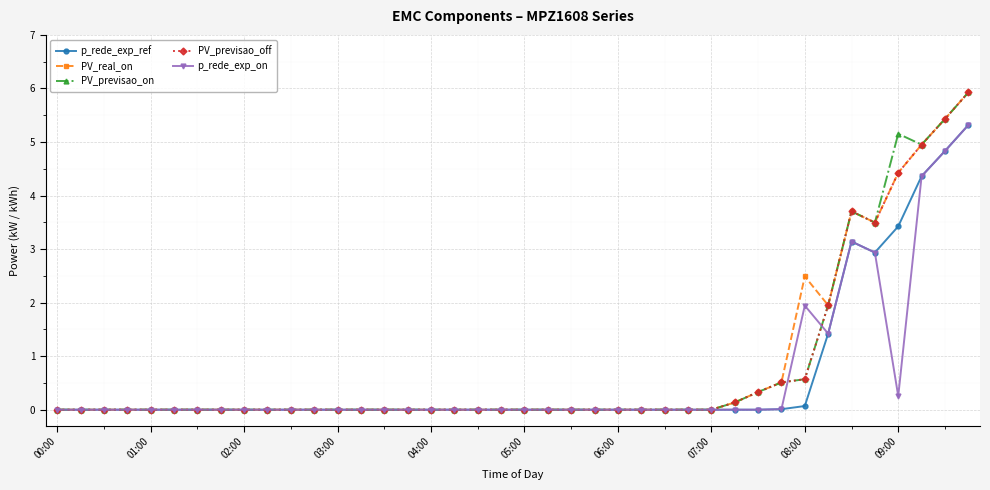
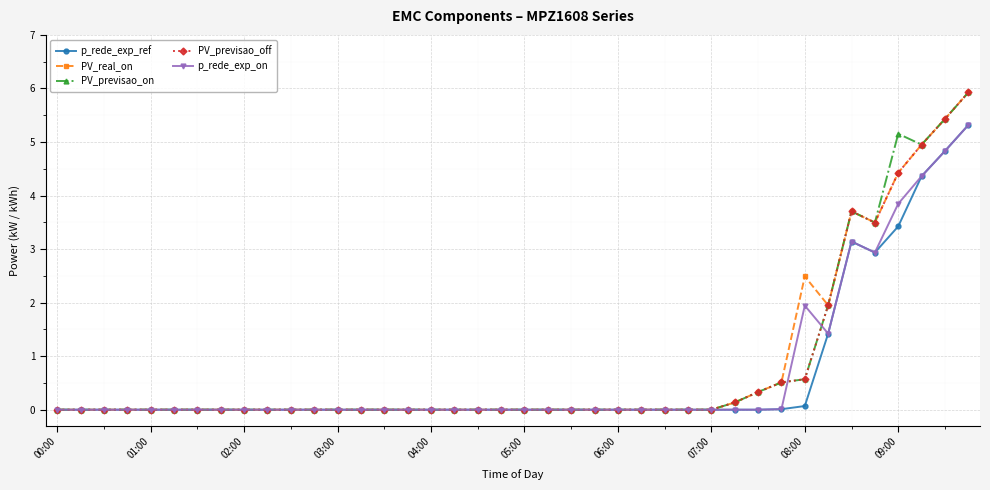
p_rede_exp_on, 09:00: 0.3 -> 3.8
